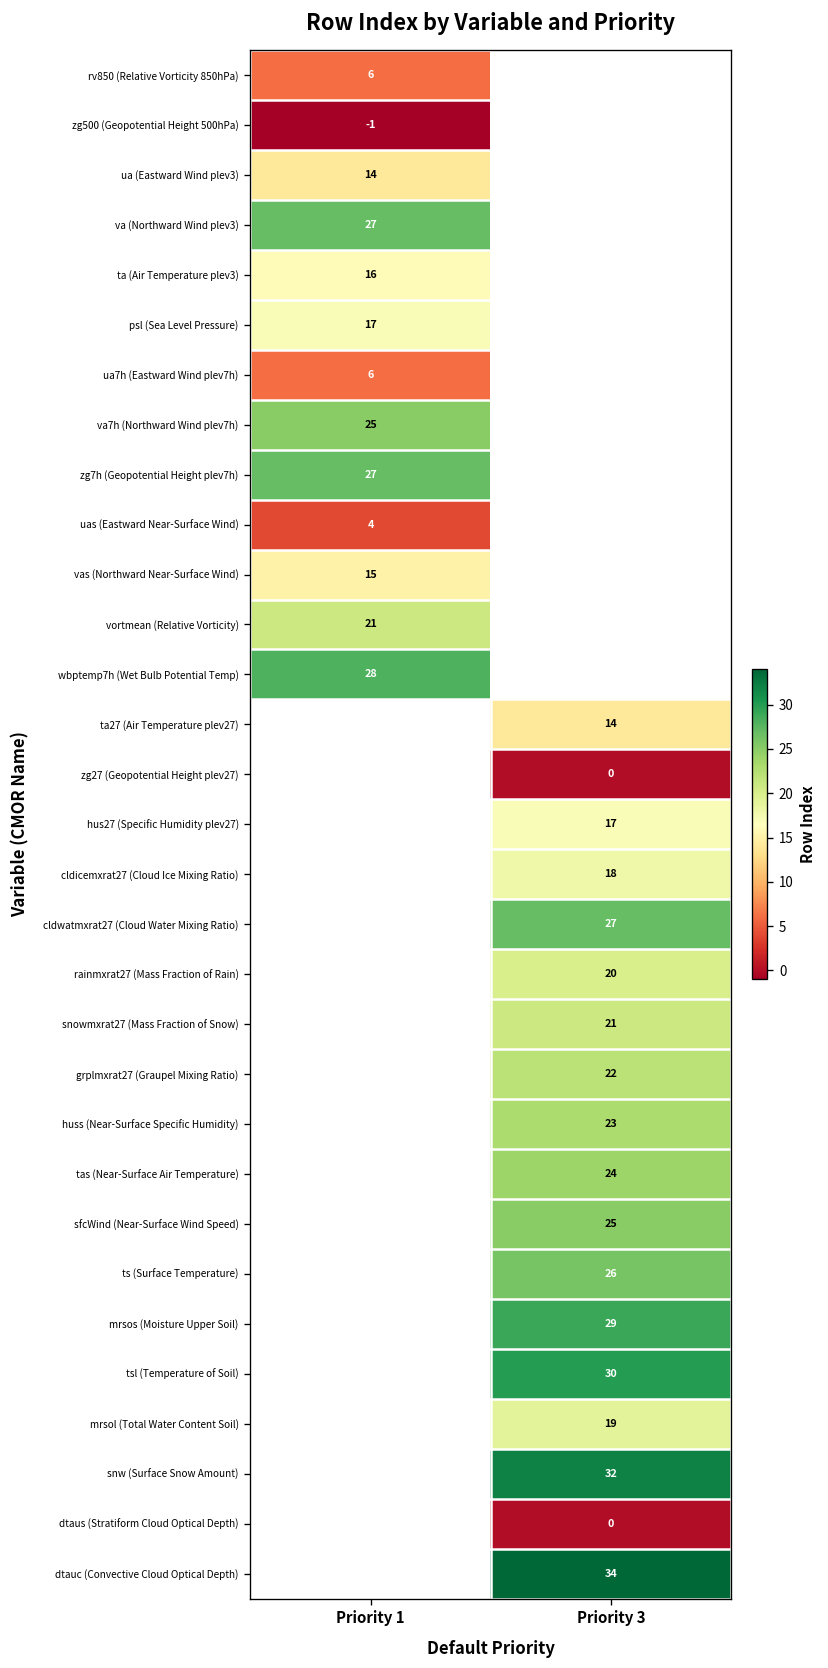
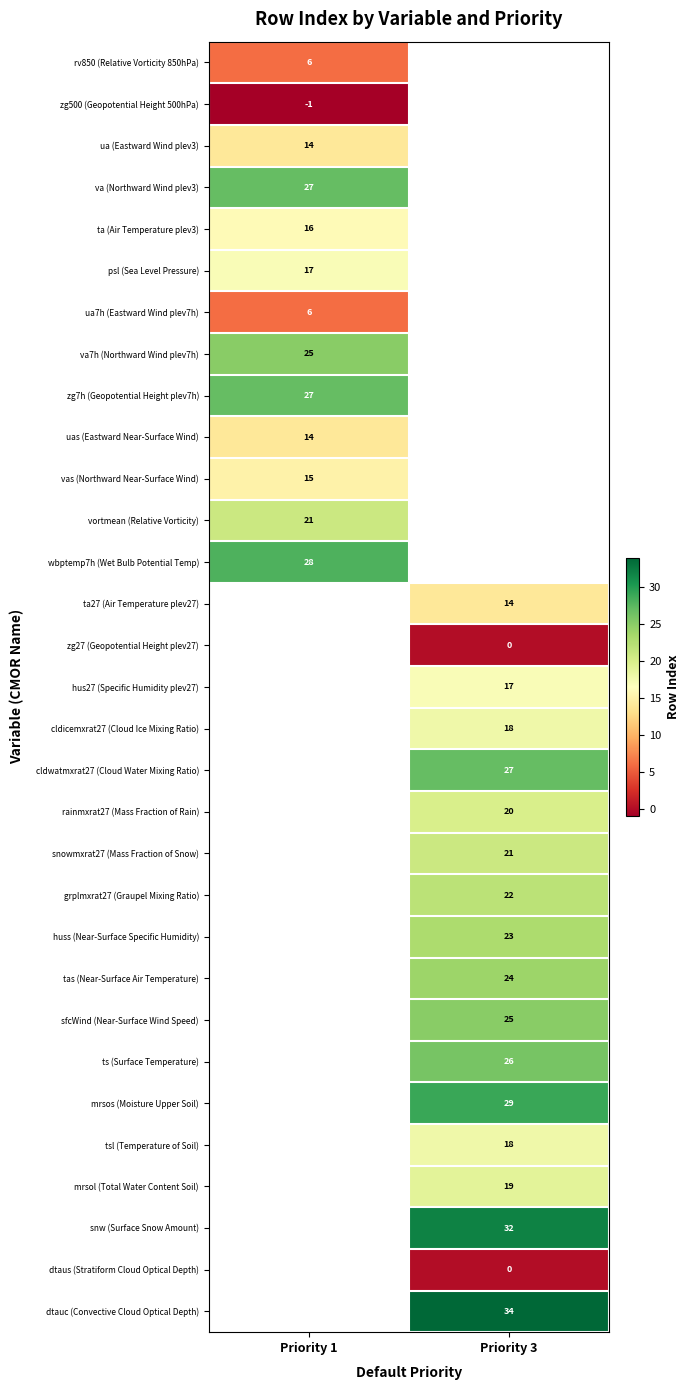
uas (Eastward Near-Surface Wind), Priority 1: 4 -> 14
tsl (Temperature of Soil), Priority 3: 30 -> 18
